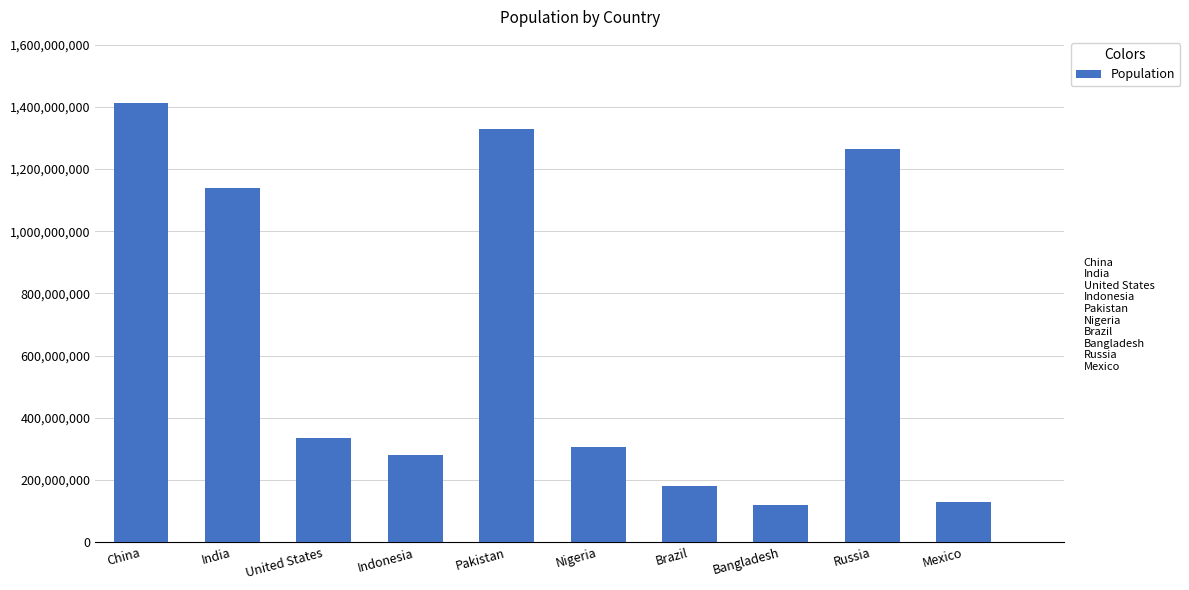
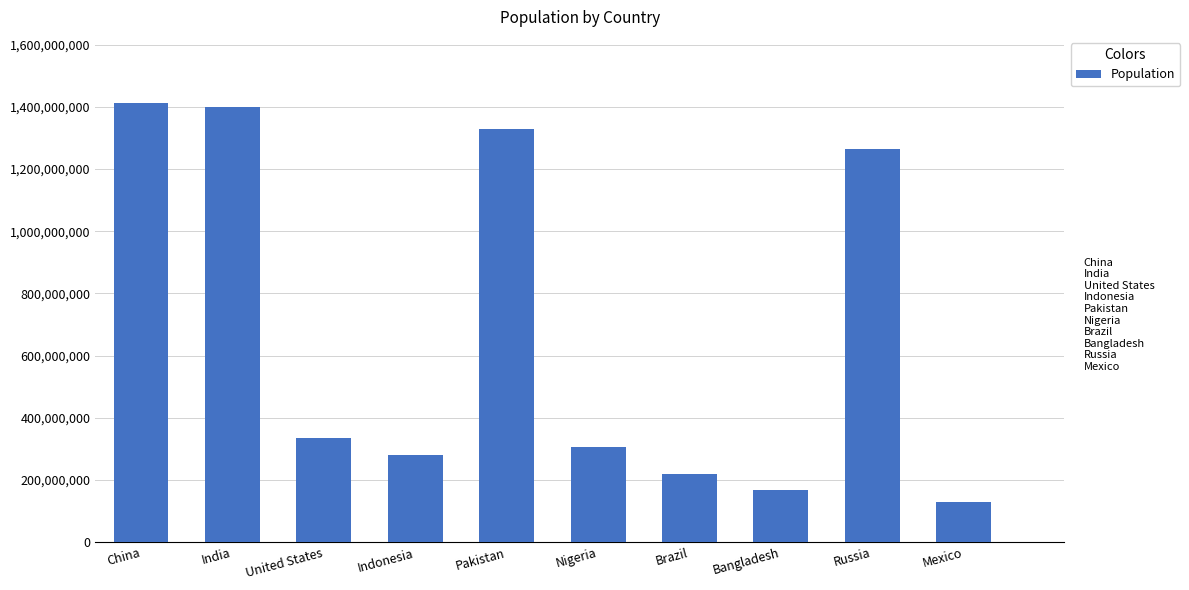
India: 1,140,000,000 -> 1,400,000,000
Brazil: 180,000,000 -> 220,000,000
Bangladesh: 120,000,000 -> 170,000,000
